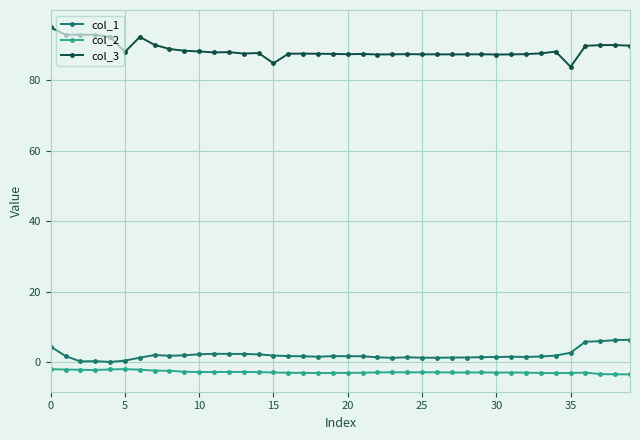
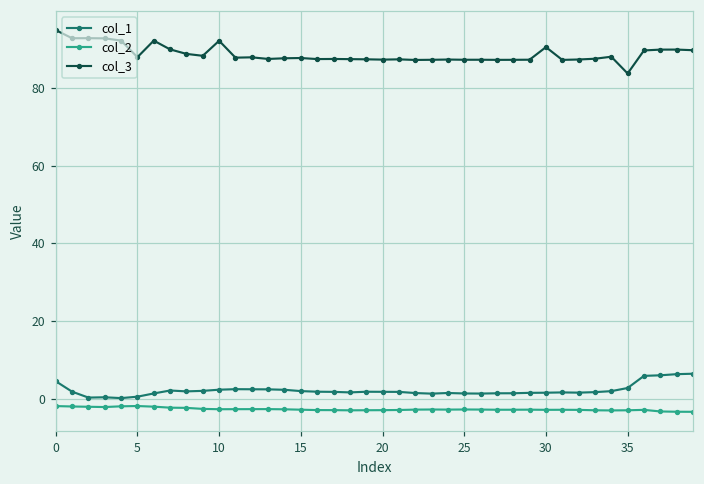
col_3, 10: 88 -> 92
col_3, 15: 85 -> 88
col_3, 30: 87 -> 91
